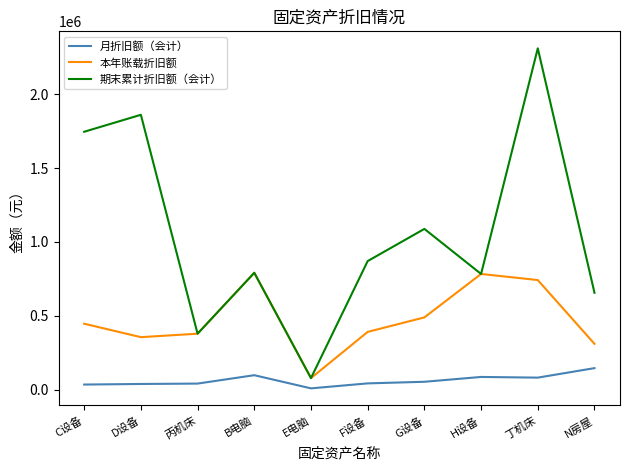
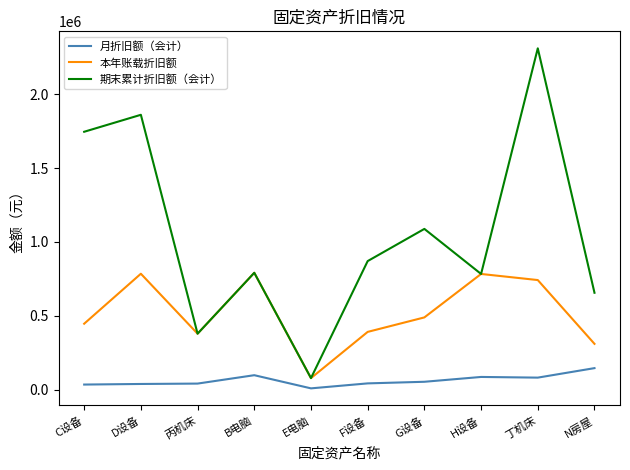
本年账载折旧额, D设备: 360000 -> 790000
